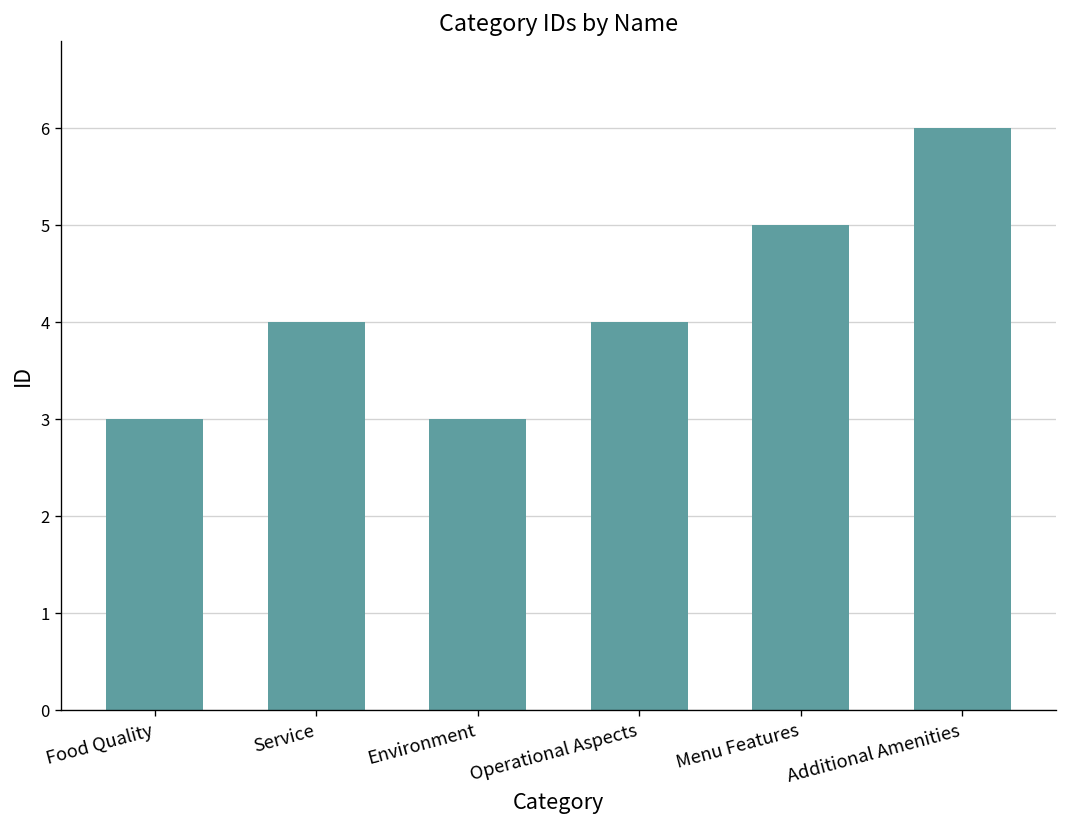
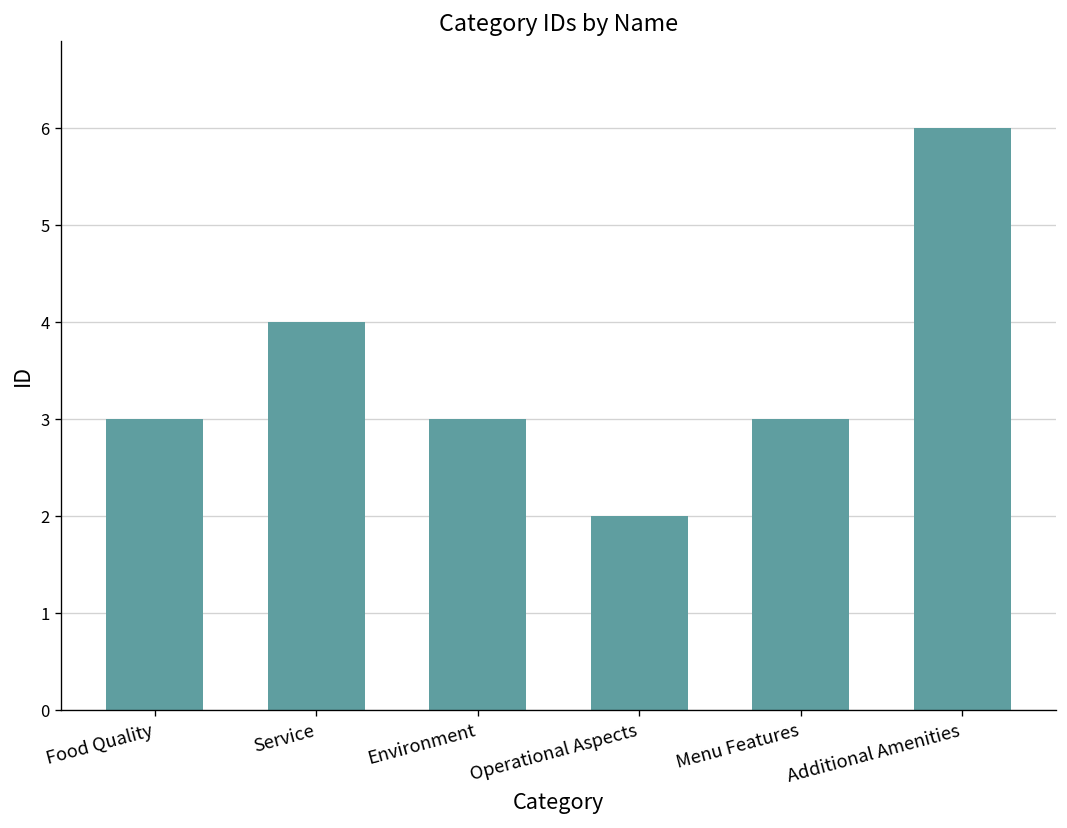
Operational Aspects: 4 -> 2
Menu Features: 5 -> 3
